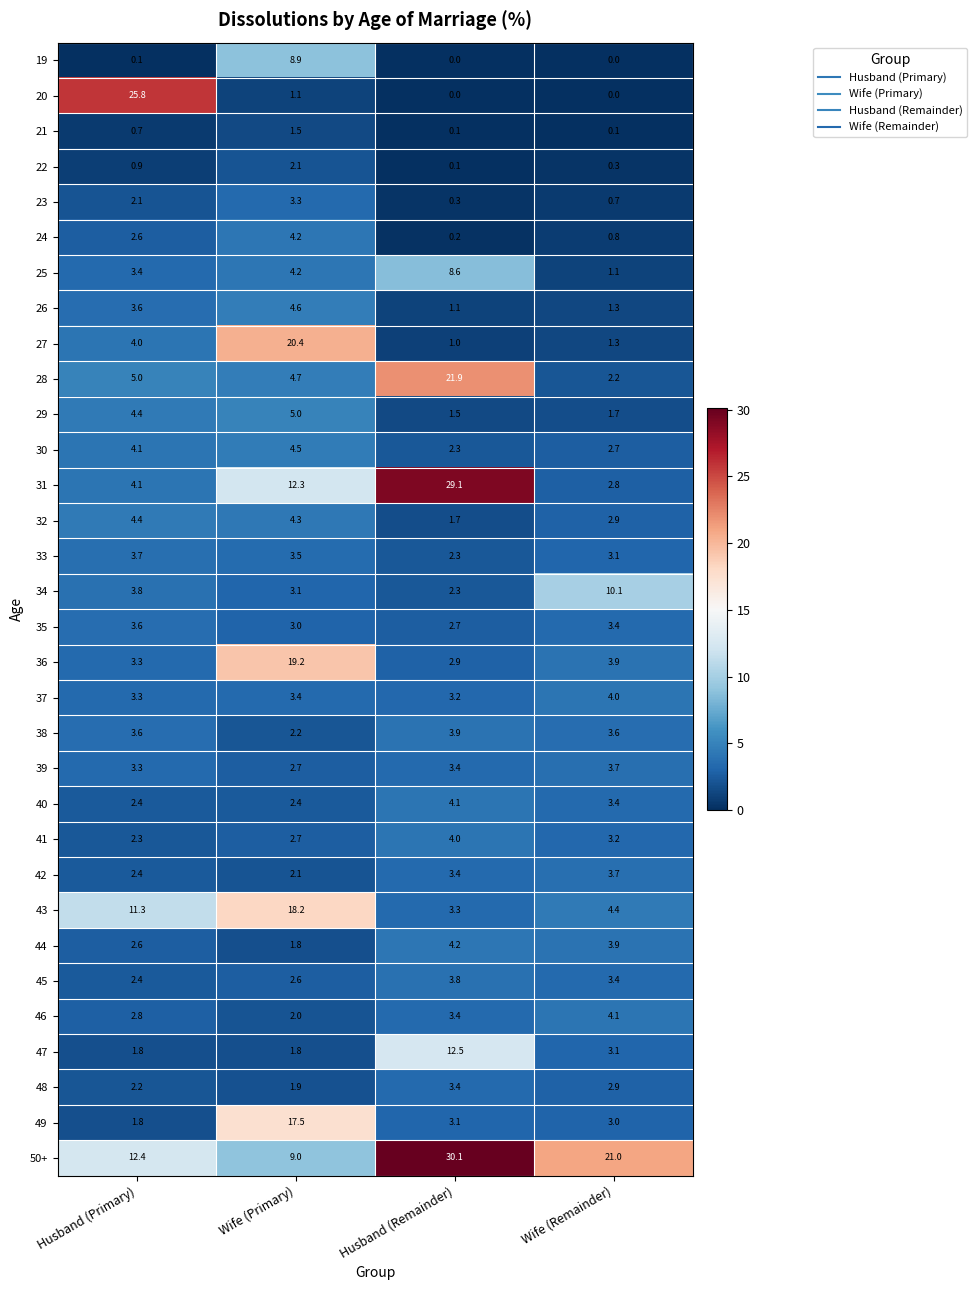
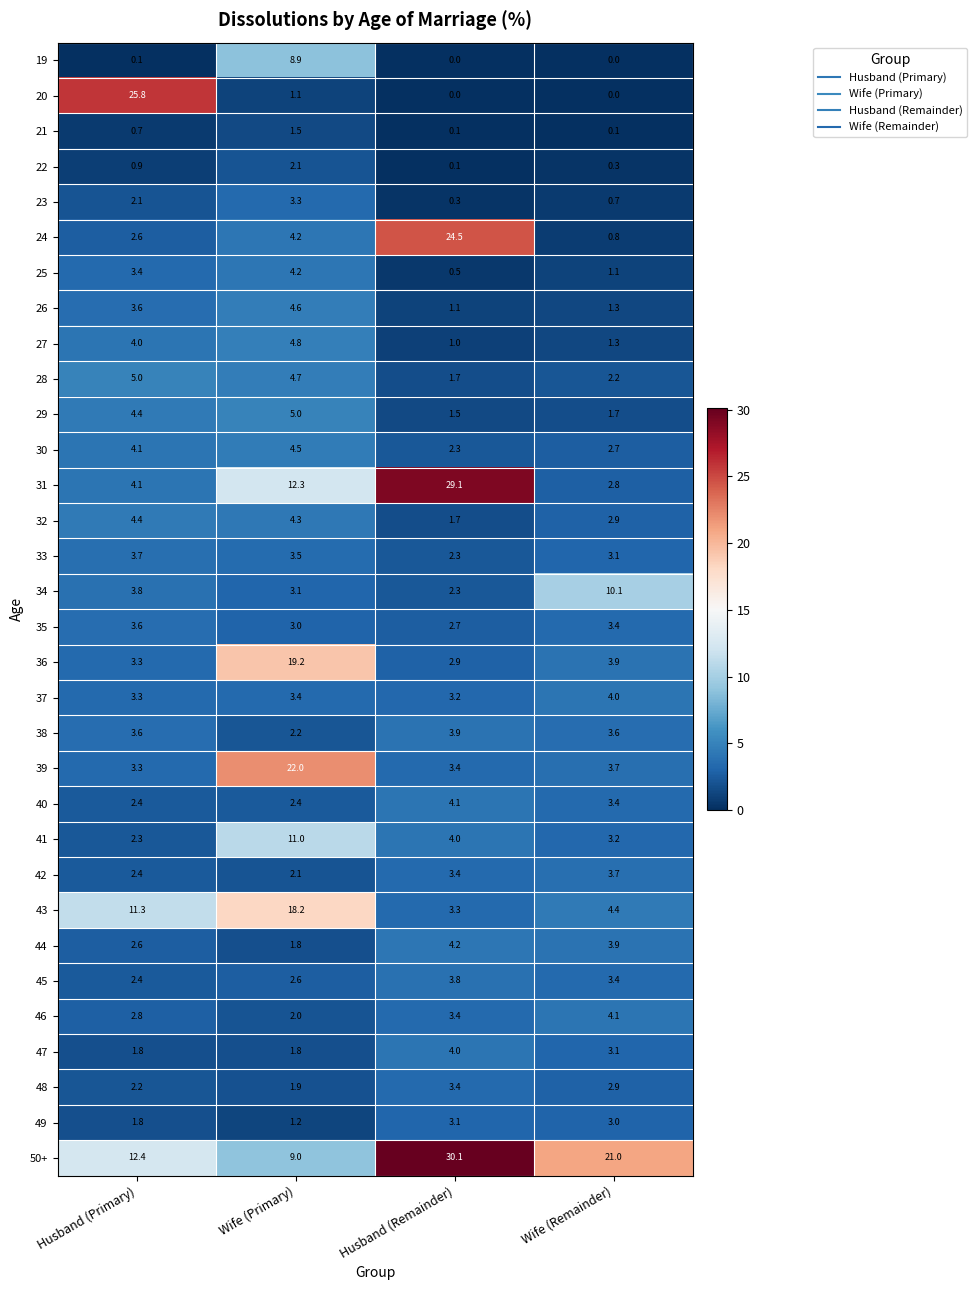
24, Husband (Remainder): 0.2 -> 24.5
25, Husband (Remainder): 8.6 -> 0.5
27, Wife (Primary): 20.4 -> 4.8
28, Husband (Remainder): 21.9 -> 1.7
39, Wife (Primary): 2.7 -> 22.0
41, Wife (Primary): 2.7 -> 11.0
47, Husband (Remainder): 12.5 -> 4.0
49, Wife (Primary): 17.5 -> 1.2
